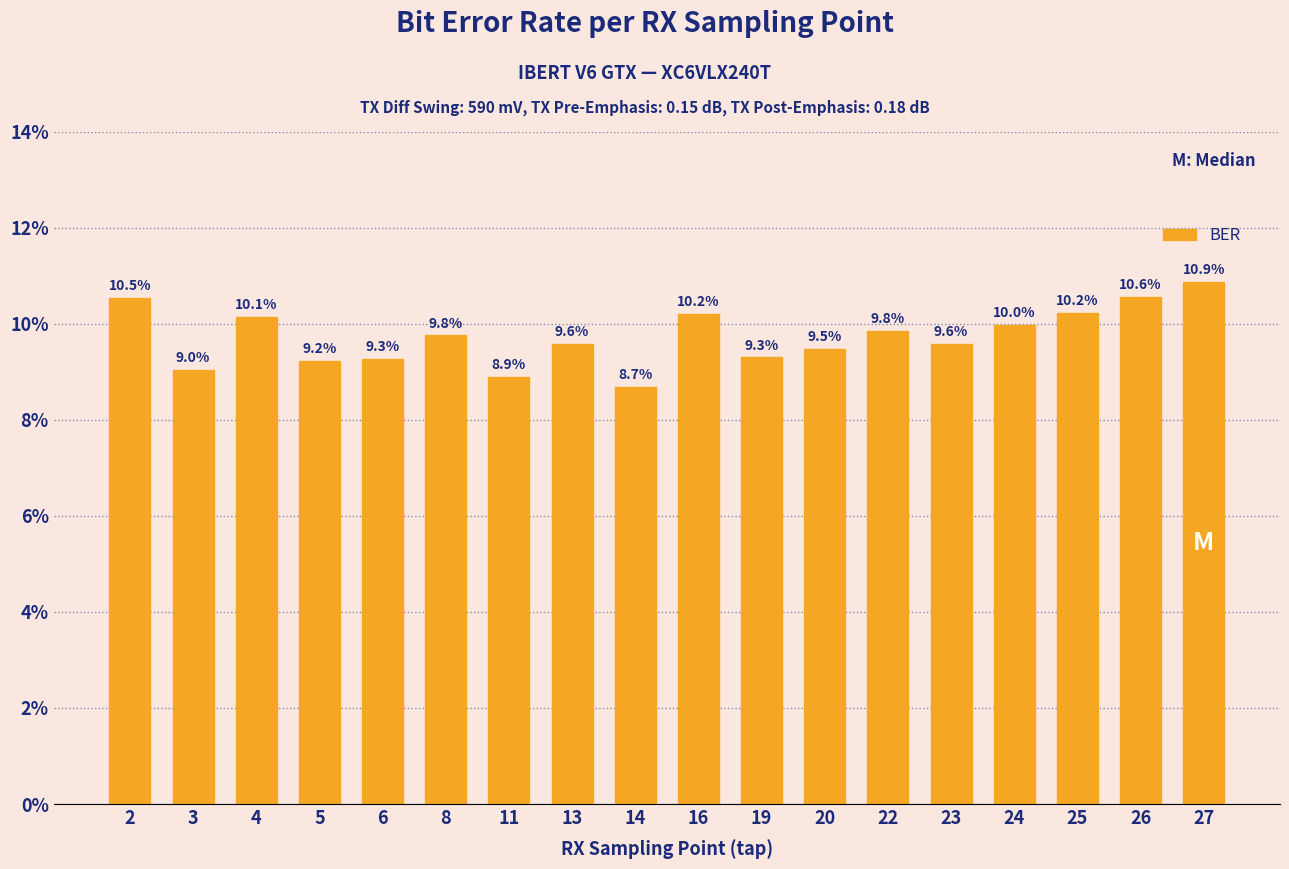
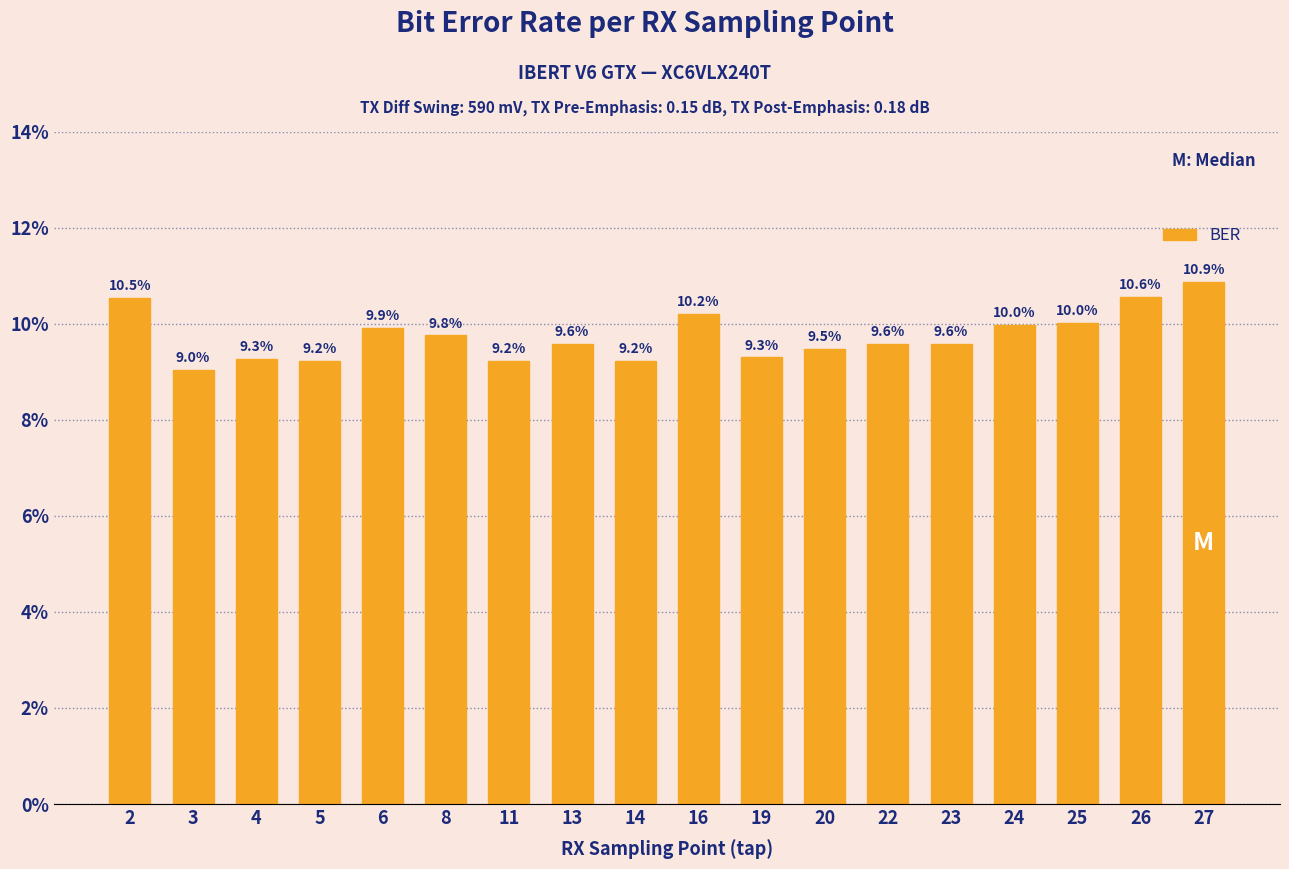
4: 10.1% -> 9.3%
6: 9.3% -> 9.9%
11: 8.9% -> 9.2%
14: 8.7% -> 9.2%
22: 9.8% -> 9.6%
25: 10.2% -> 10.0%
